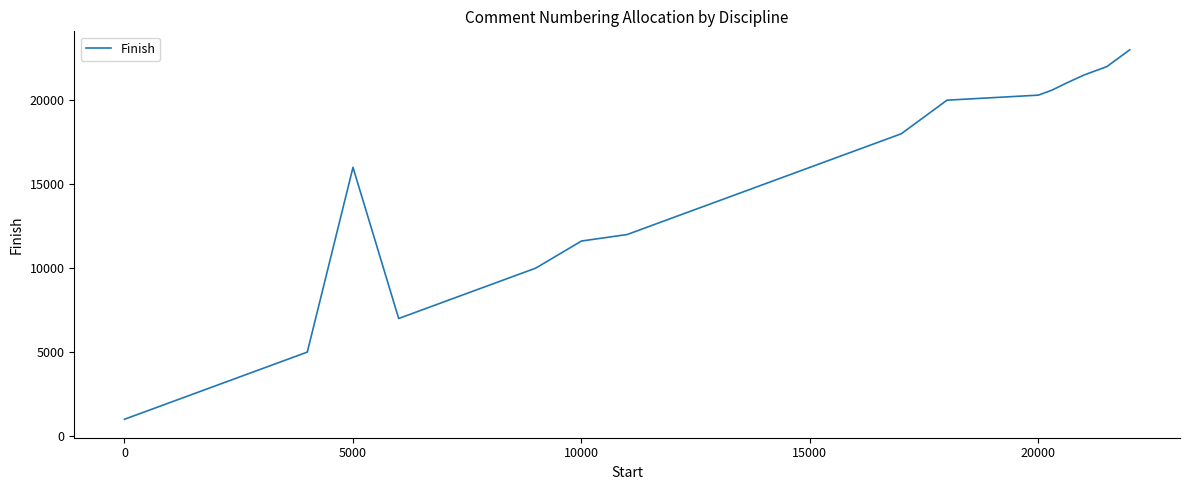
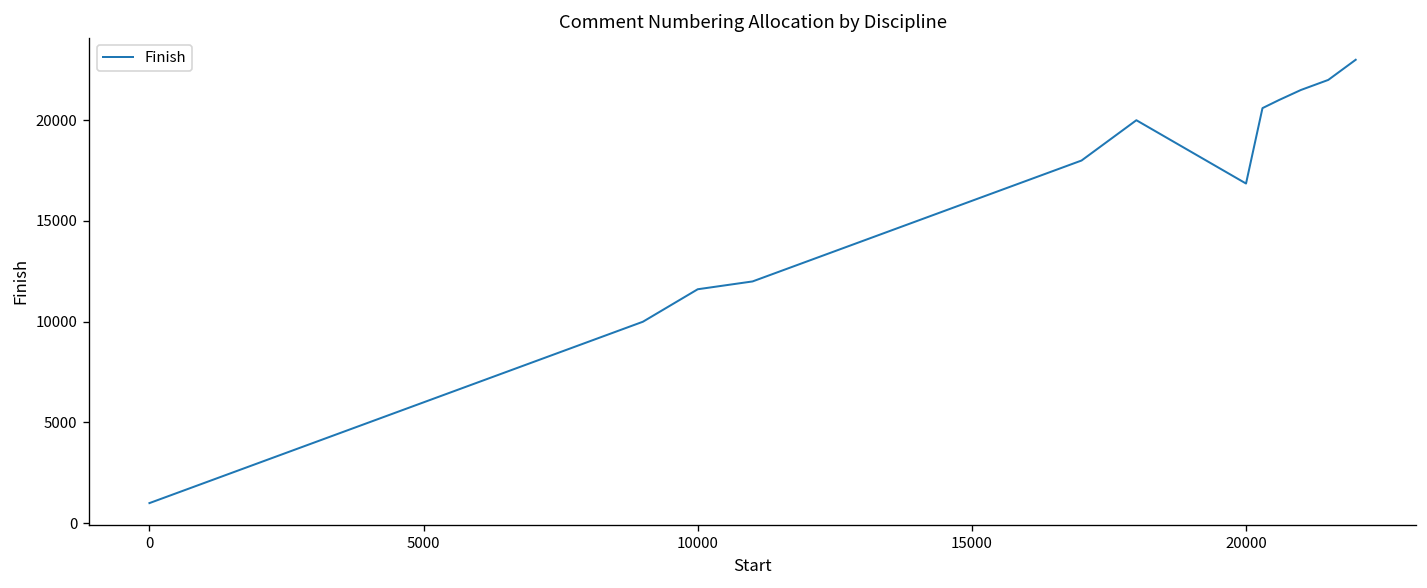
5000: 16000 -> 6000
20000: 20300 -> 16900
